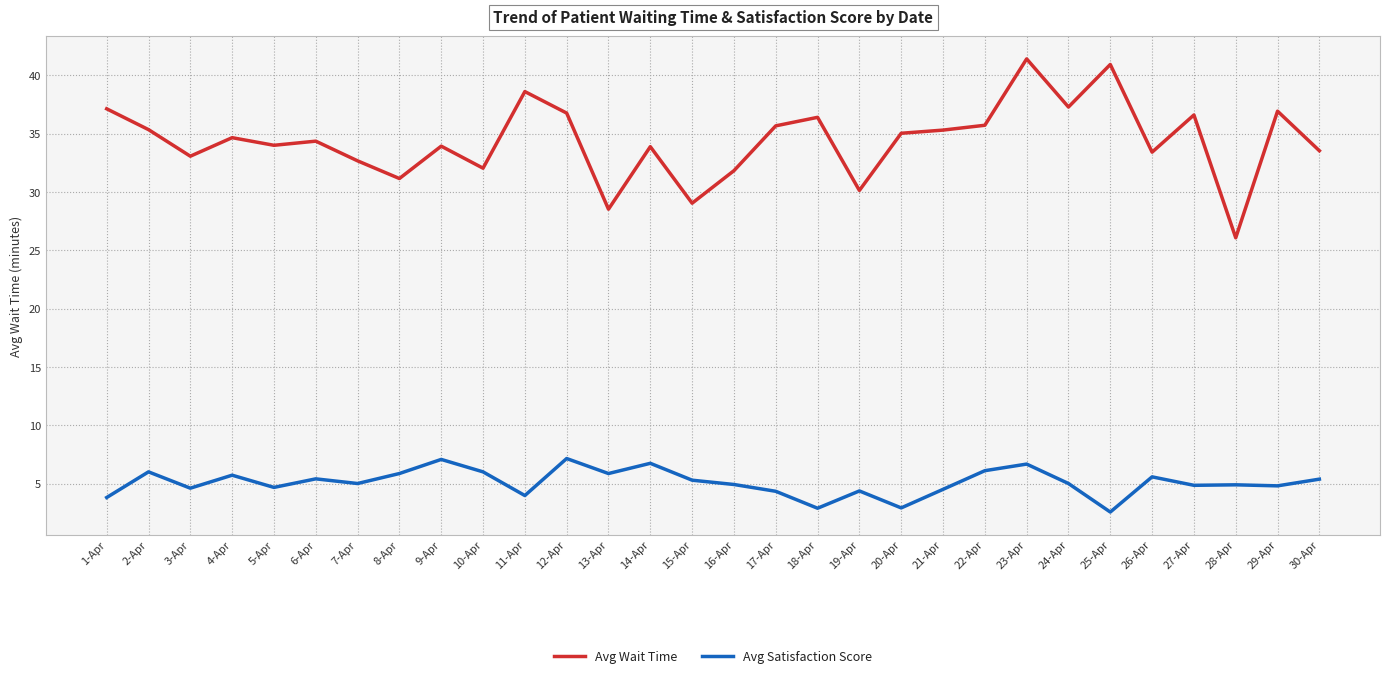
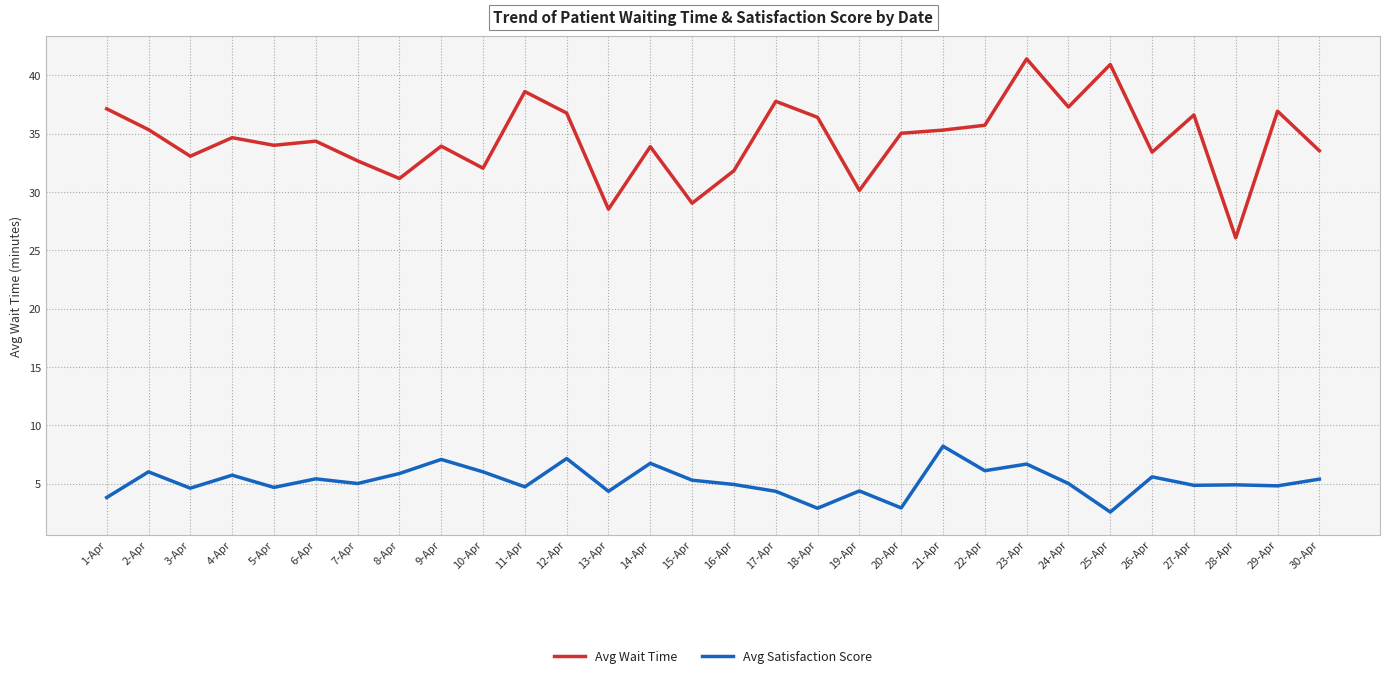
Avg Satisfaction Score, 11-Apr: 4.0 -> 4.7
Avg Satisfaction Score, 13-Apr: 5.9 -> 4.3
Avg Wait Time, 17-Apr: 35.7 -> 37.8
Avg Satisfaction Score, 21-Apr: 4.5 -> 8.2
